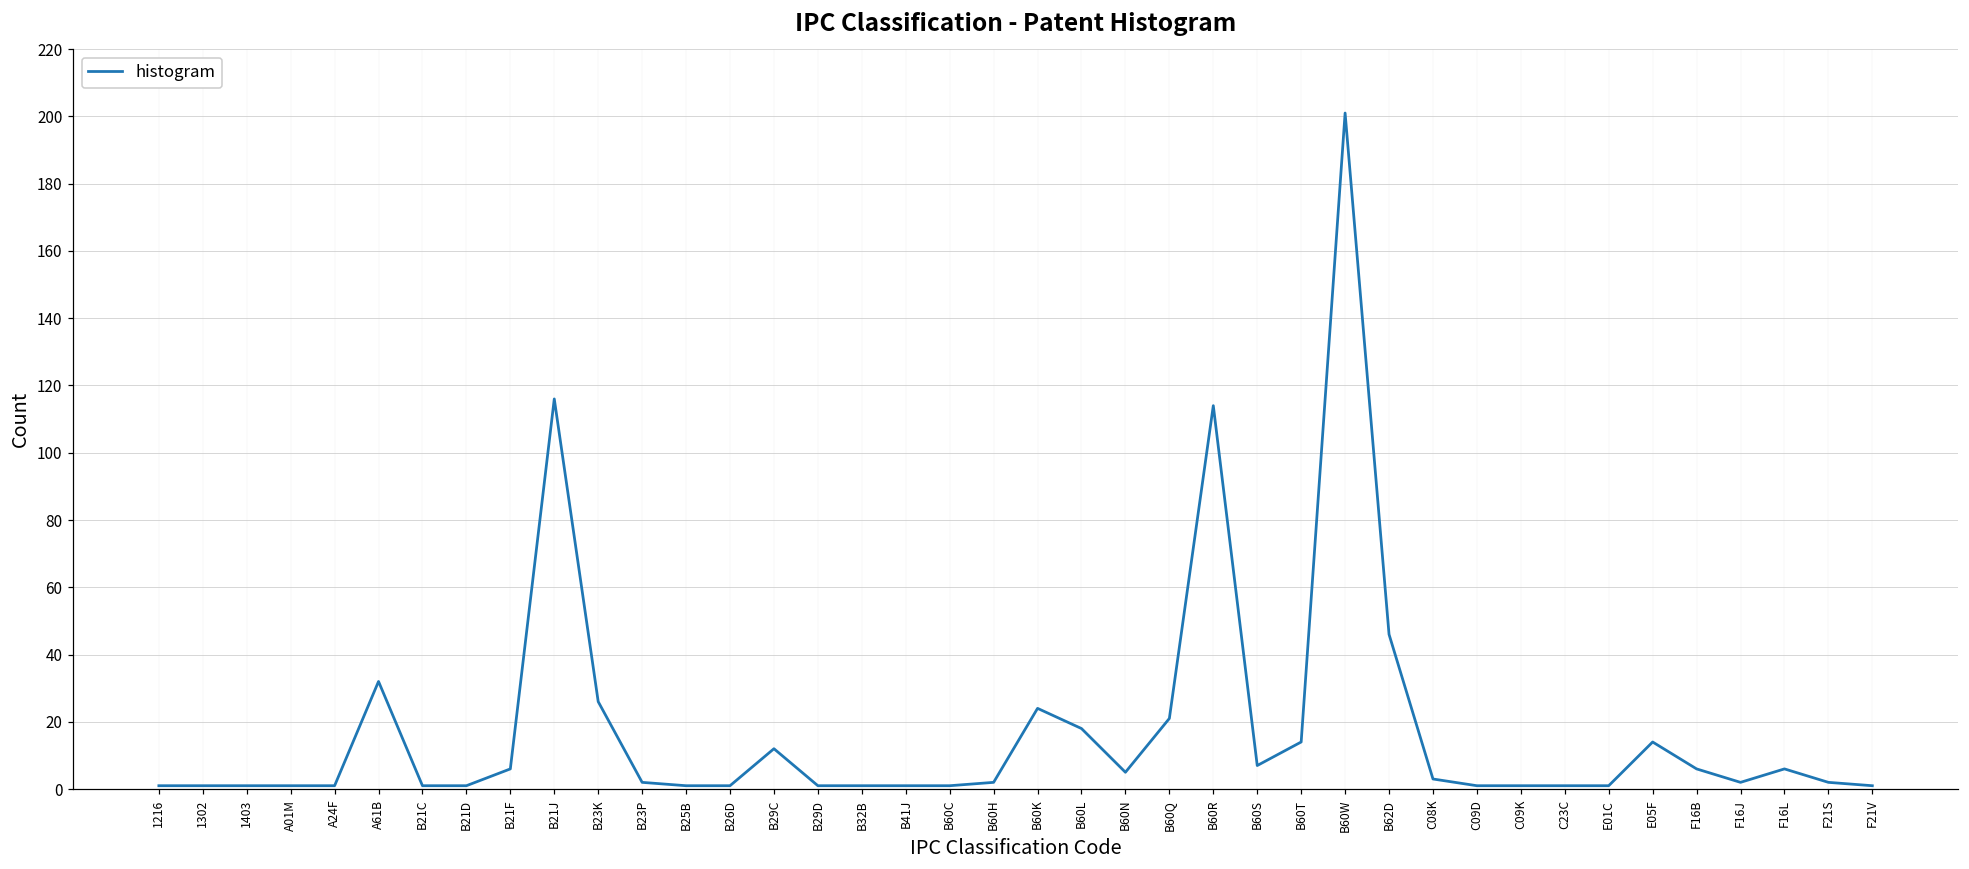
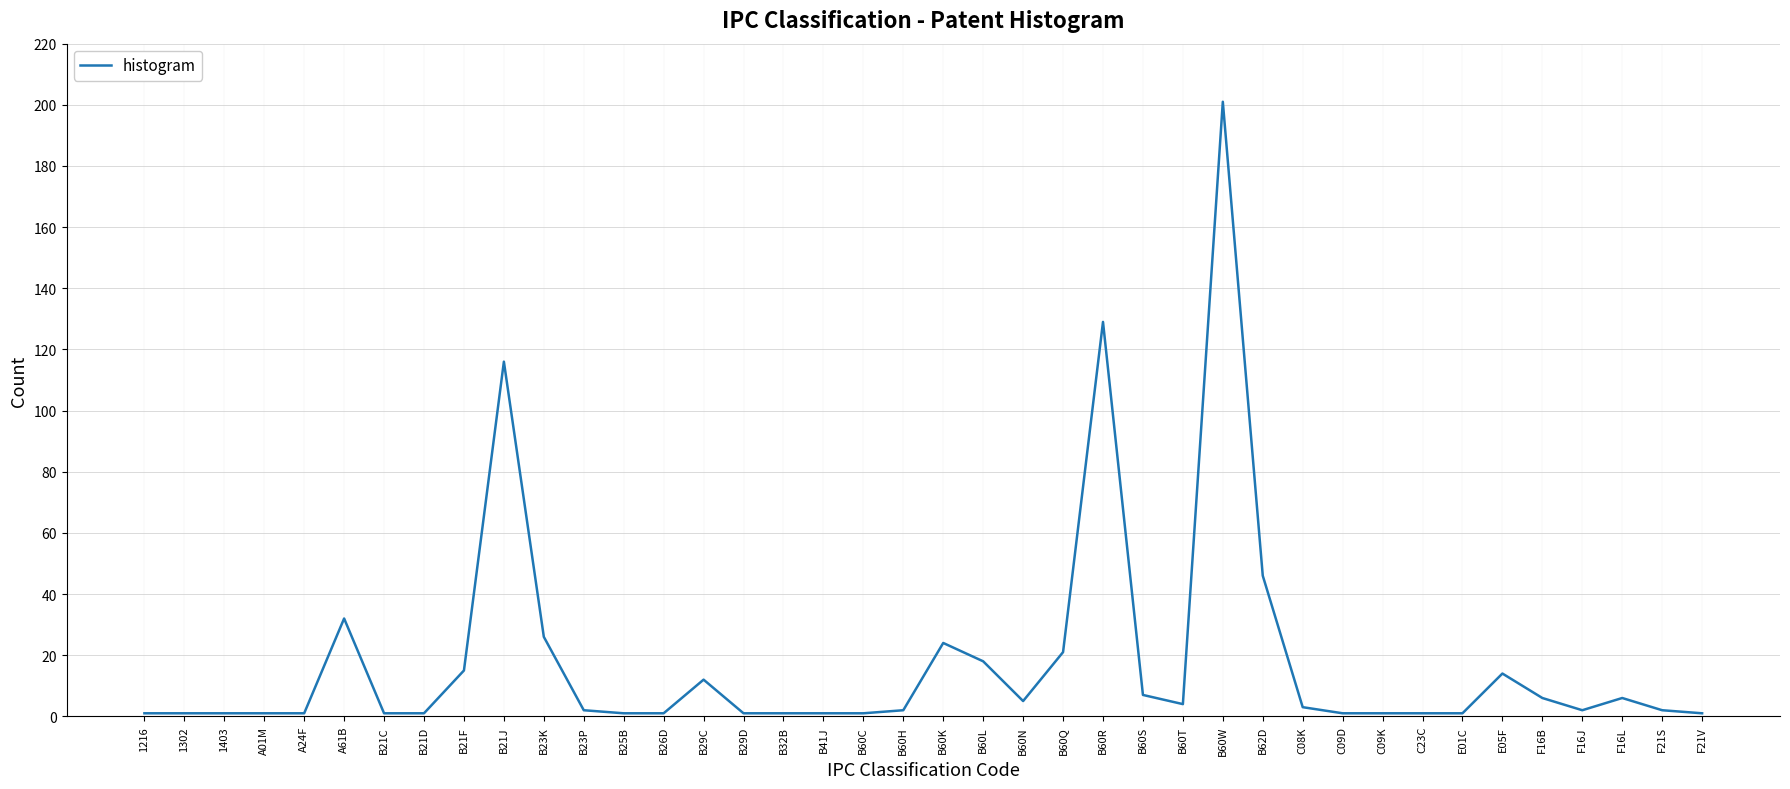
B21F: 6 -> 15
B60R: 114 -> 129
B60T: 14 -> 4
